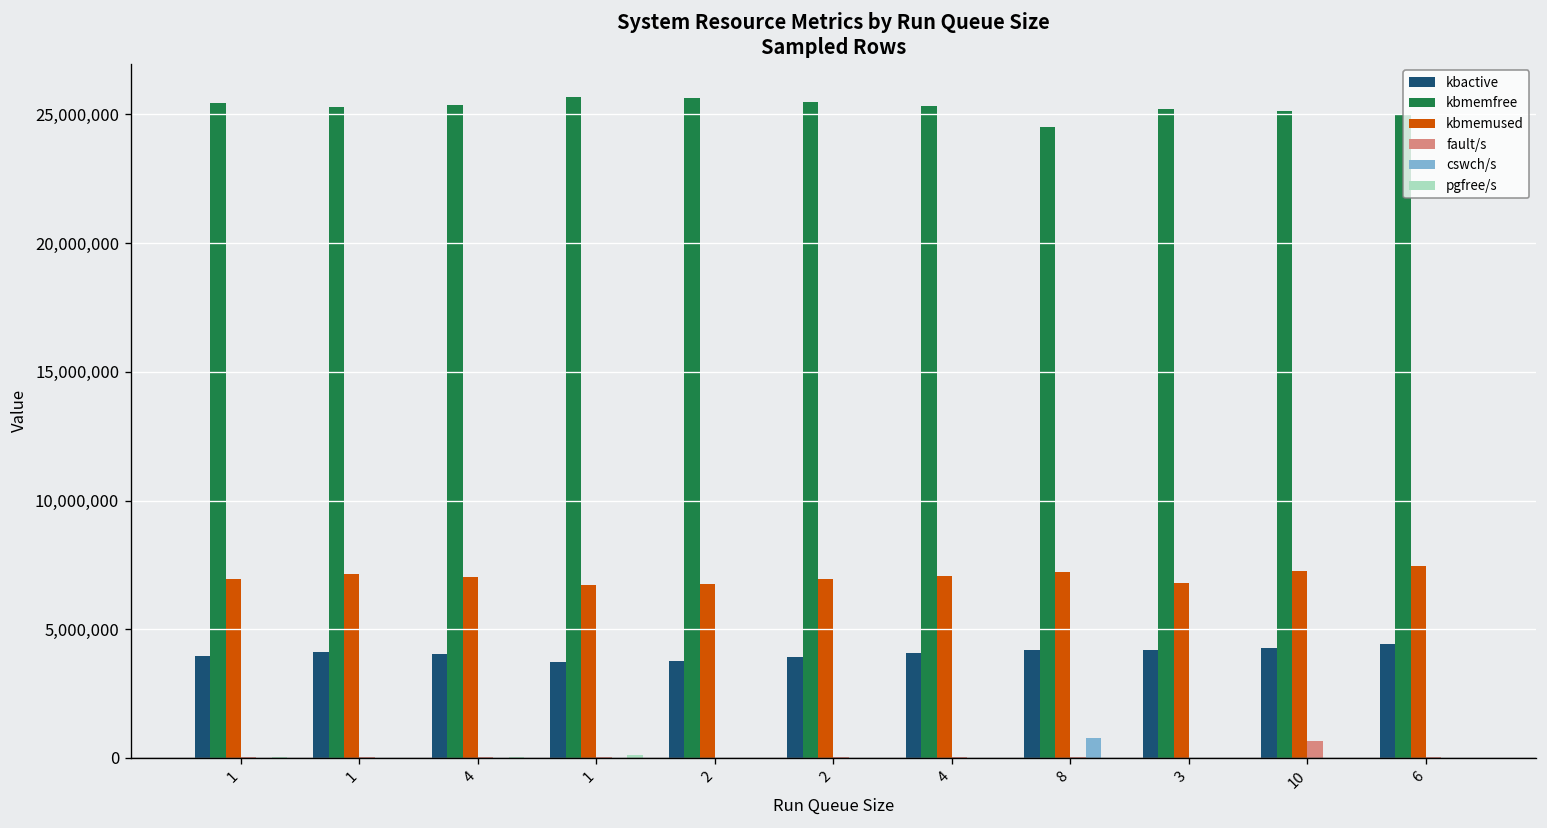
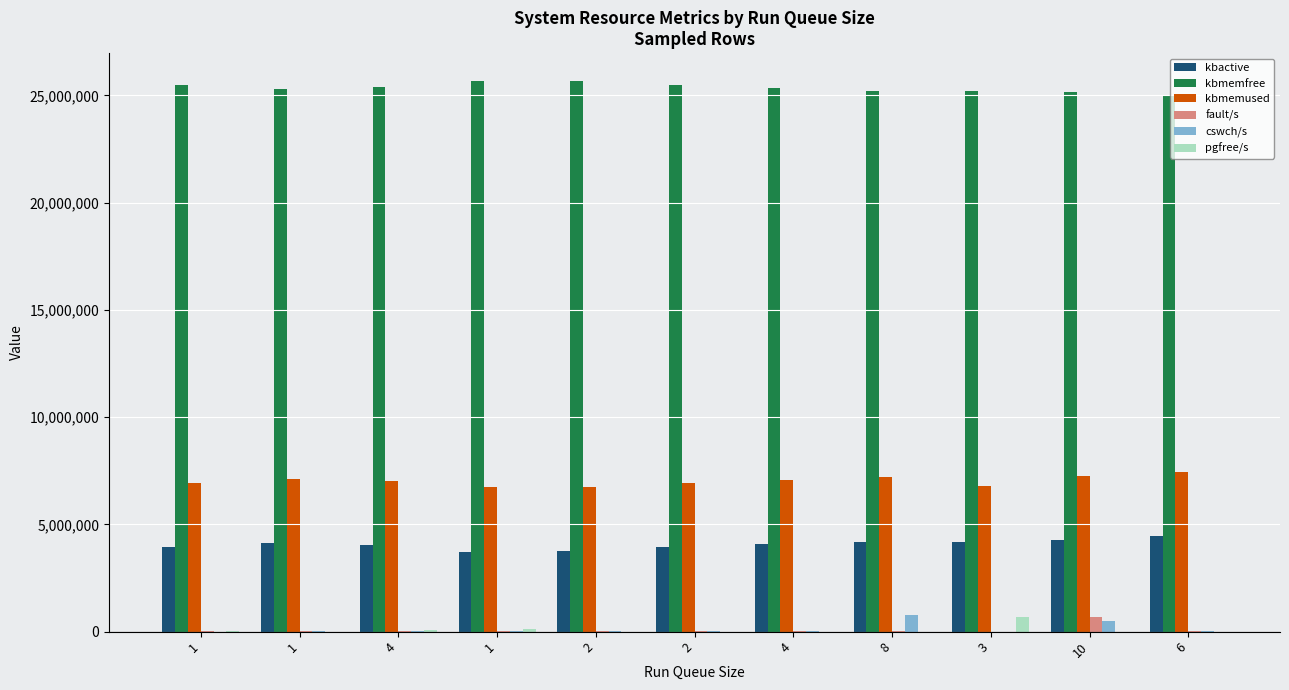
kbmemfree, 8: 24,500,000 -> 25,200,000
pgfree/s, 3: 0 -> 700,000
cswch/s, 10: 0 -> 500,000
